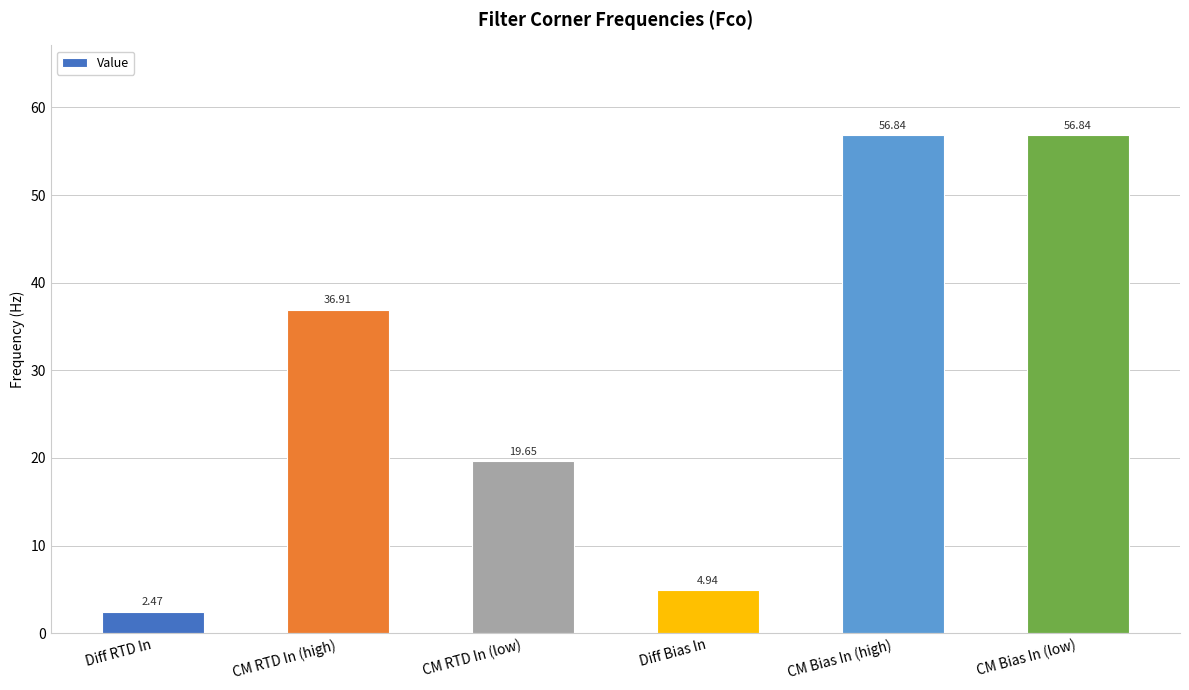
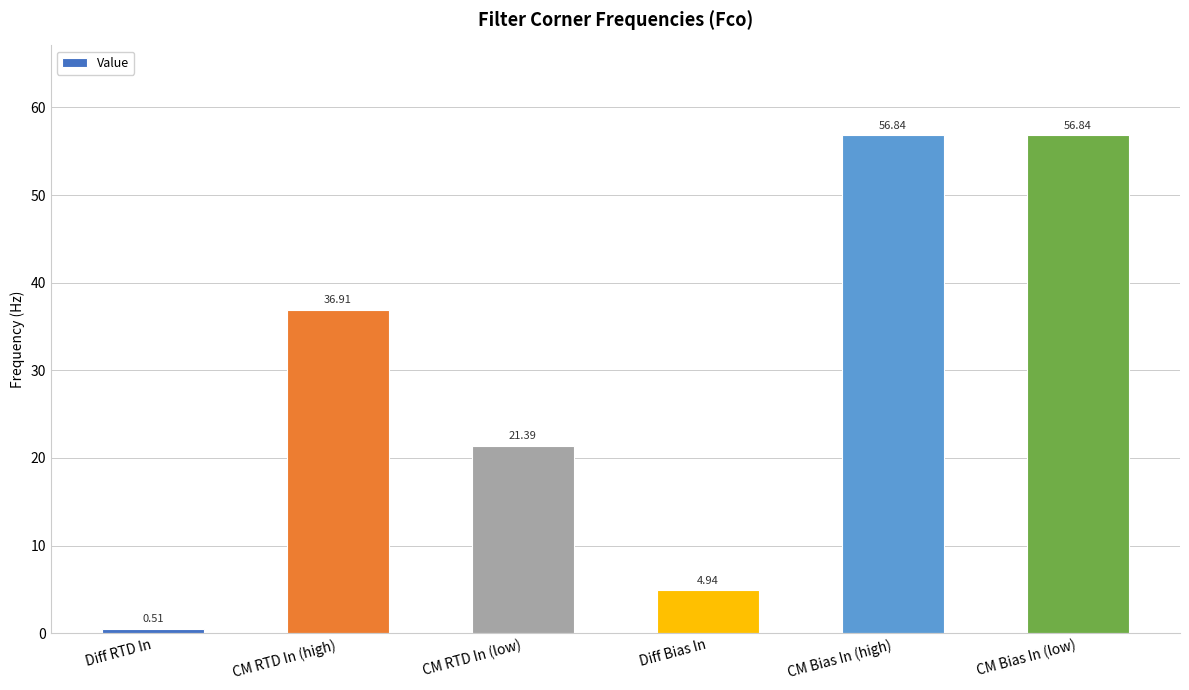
Diff RTD In: 2.47 -> 0.51
CM RTD In (low): 19.65 -> 21.39
